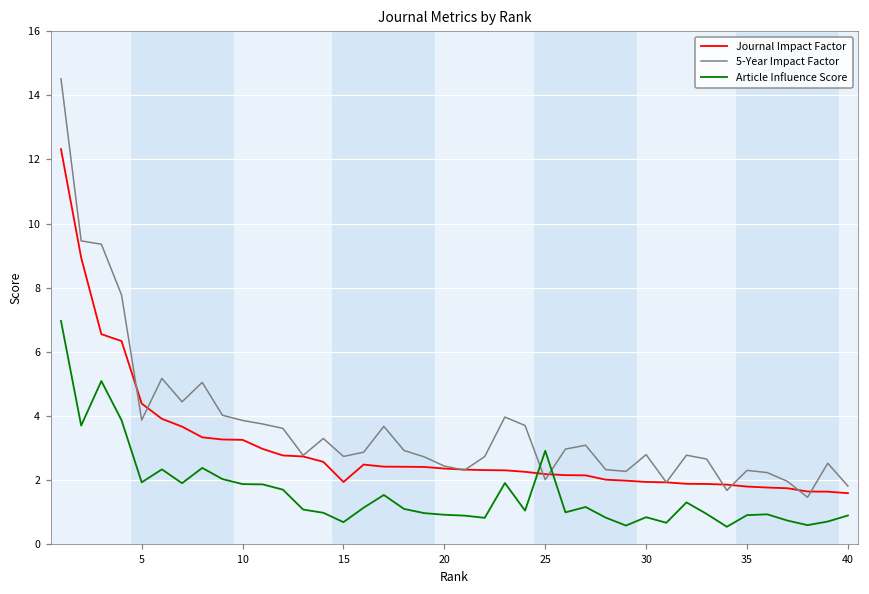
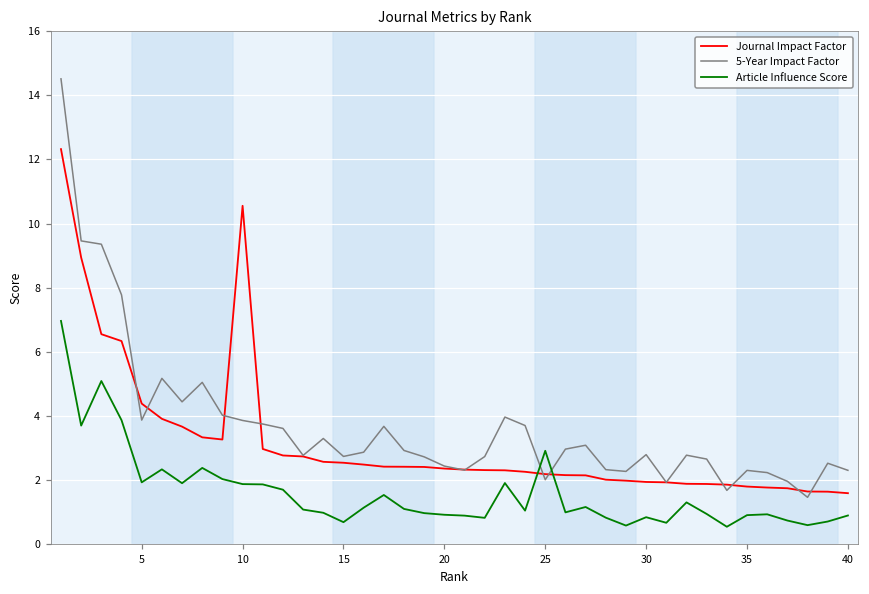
Journal Impact Factor, 10: 3.3 -> 10.6
Journal Impact Factor, 15: 1.9 -> 2.5
5-Year Impact Factor, 40: 1.8 -> 2.3
